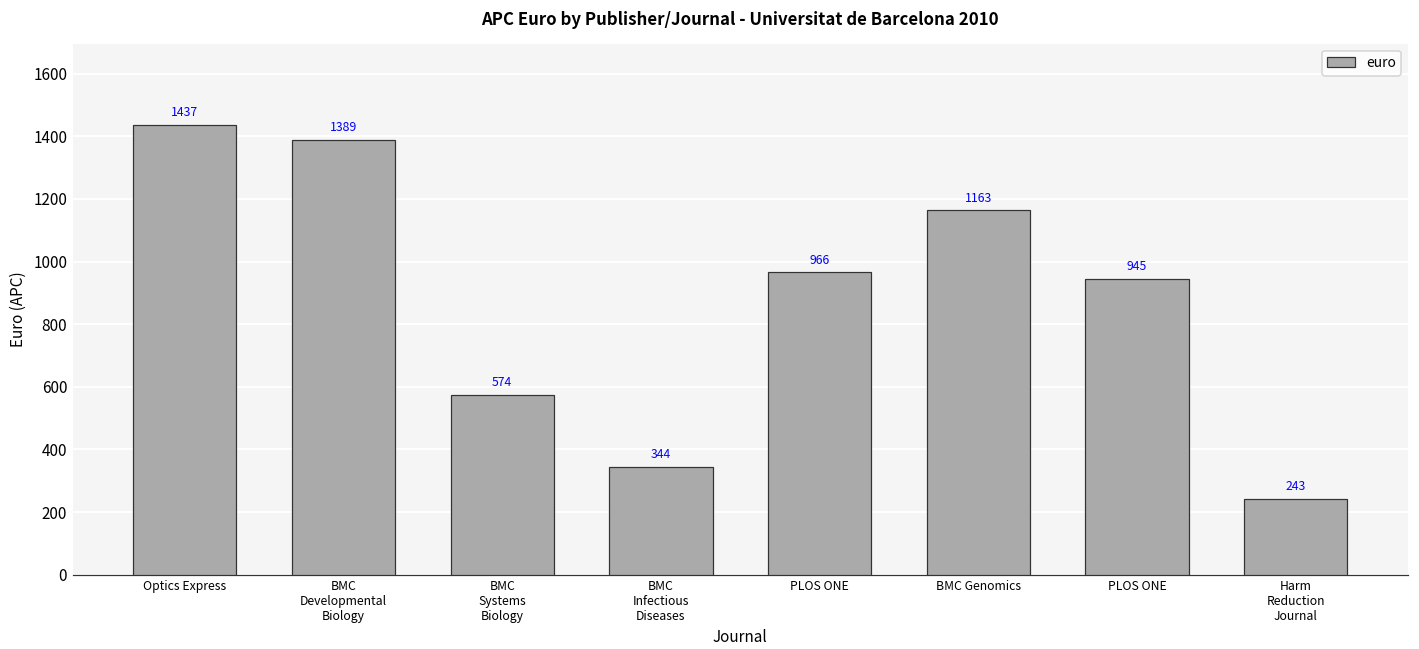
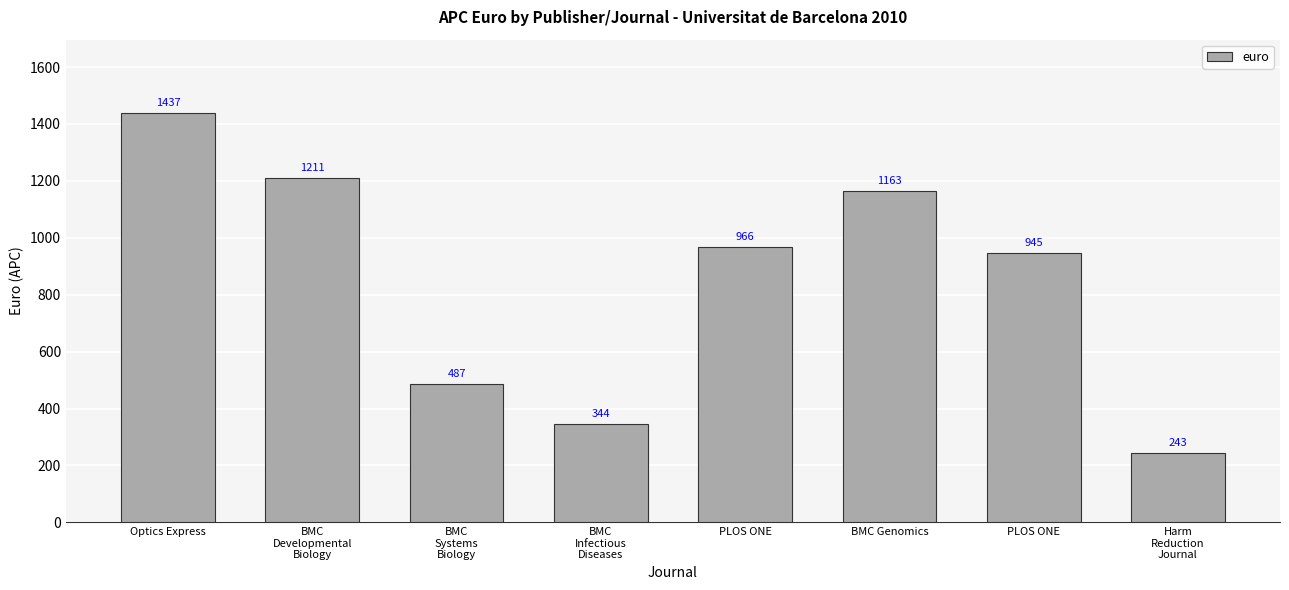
BMC Developmental Biology: 1389 -> 1211
BMC Systems Biology: 574 -> 487
